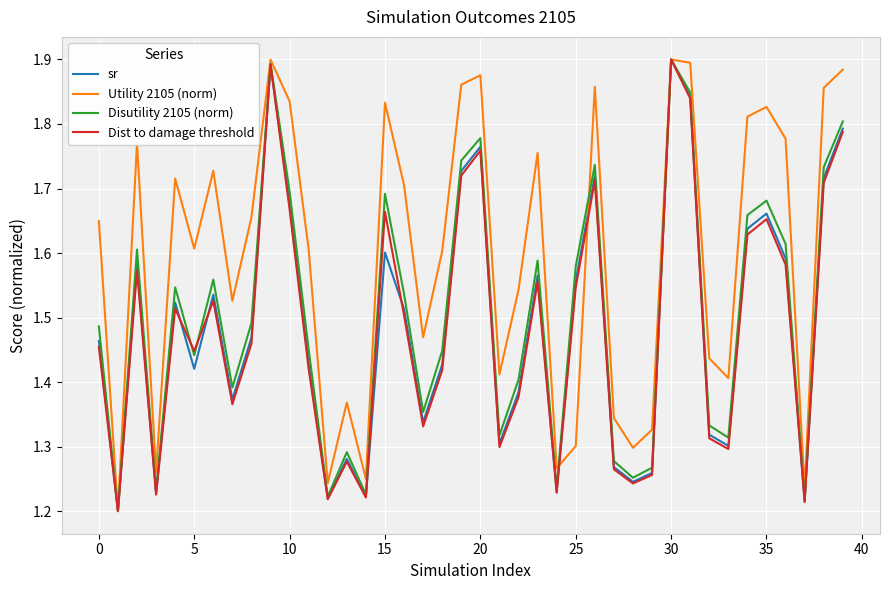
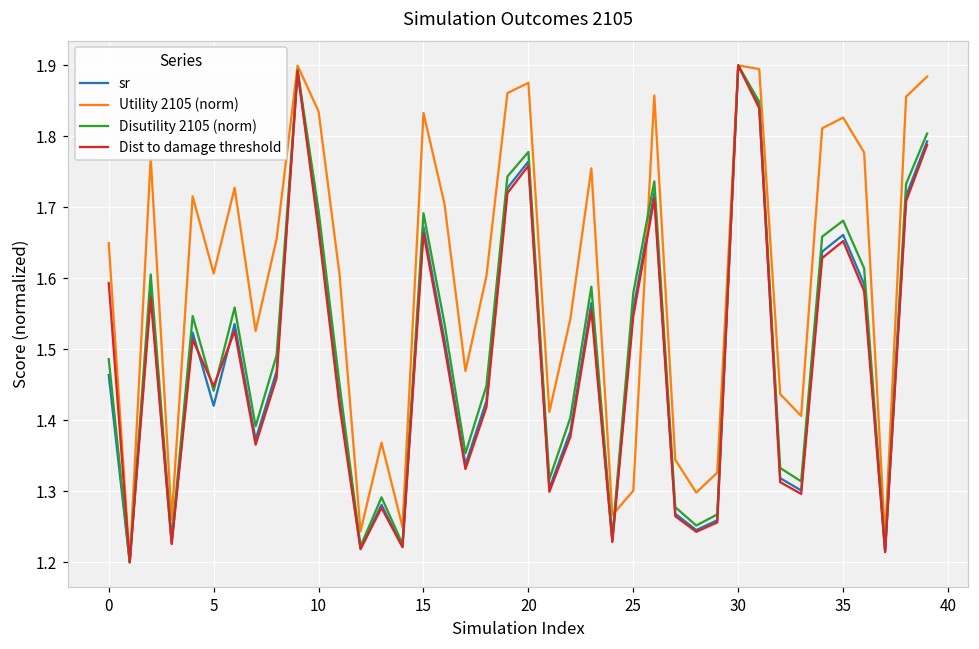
Dist to damage threshold, 0: 1.45 -> 1.59
sr, 15: 1.60 -> 1.67
